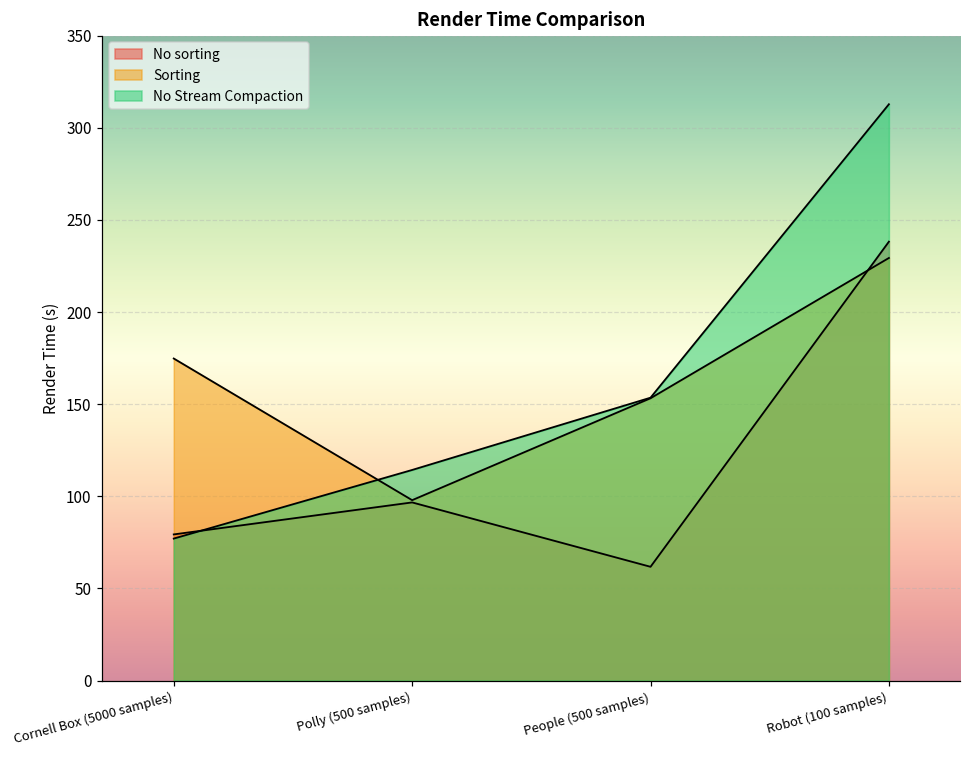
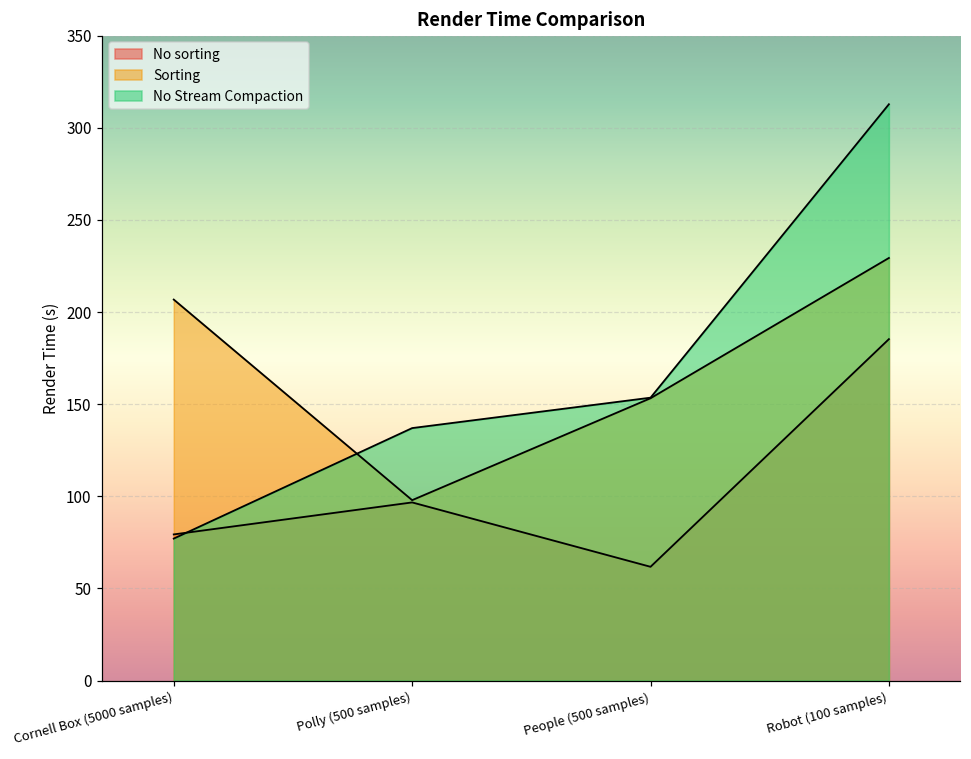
Sorting, Cornell Box (5000 samples): 175 -> 207
No Stream Compaction, Polly (500 samples): 114 -> 137
No sorting, Robot (100 samples): 238 -> 185
